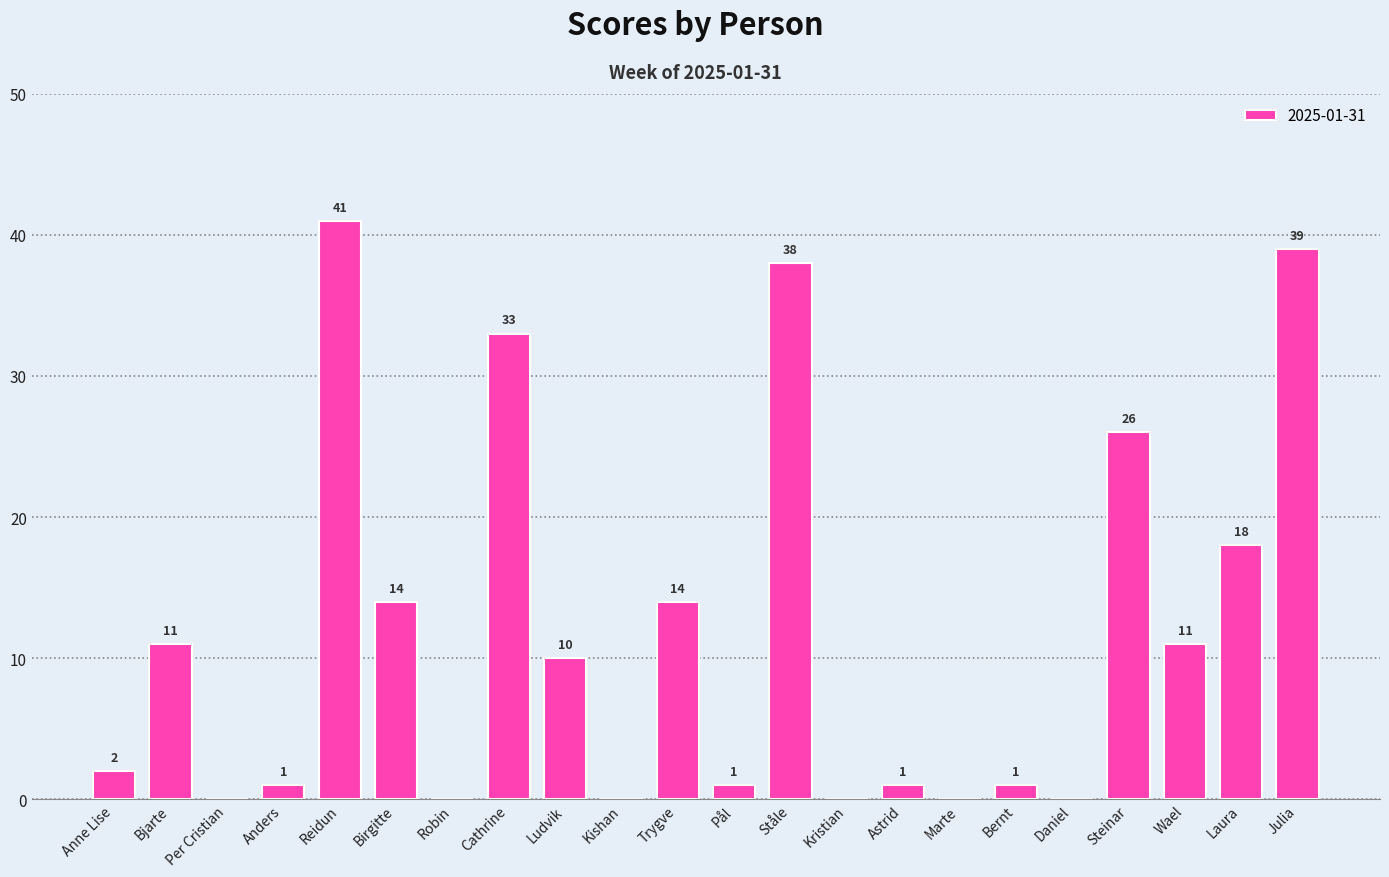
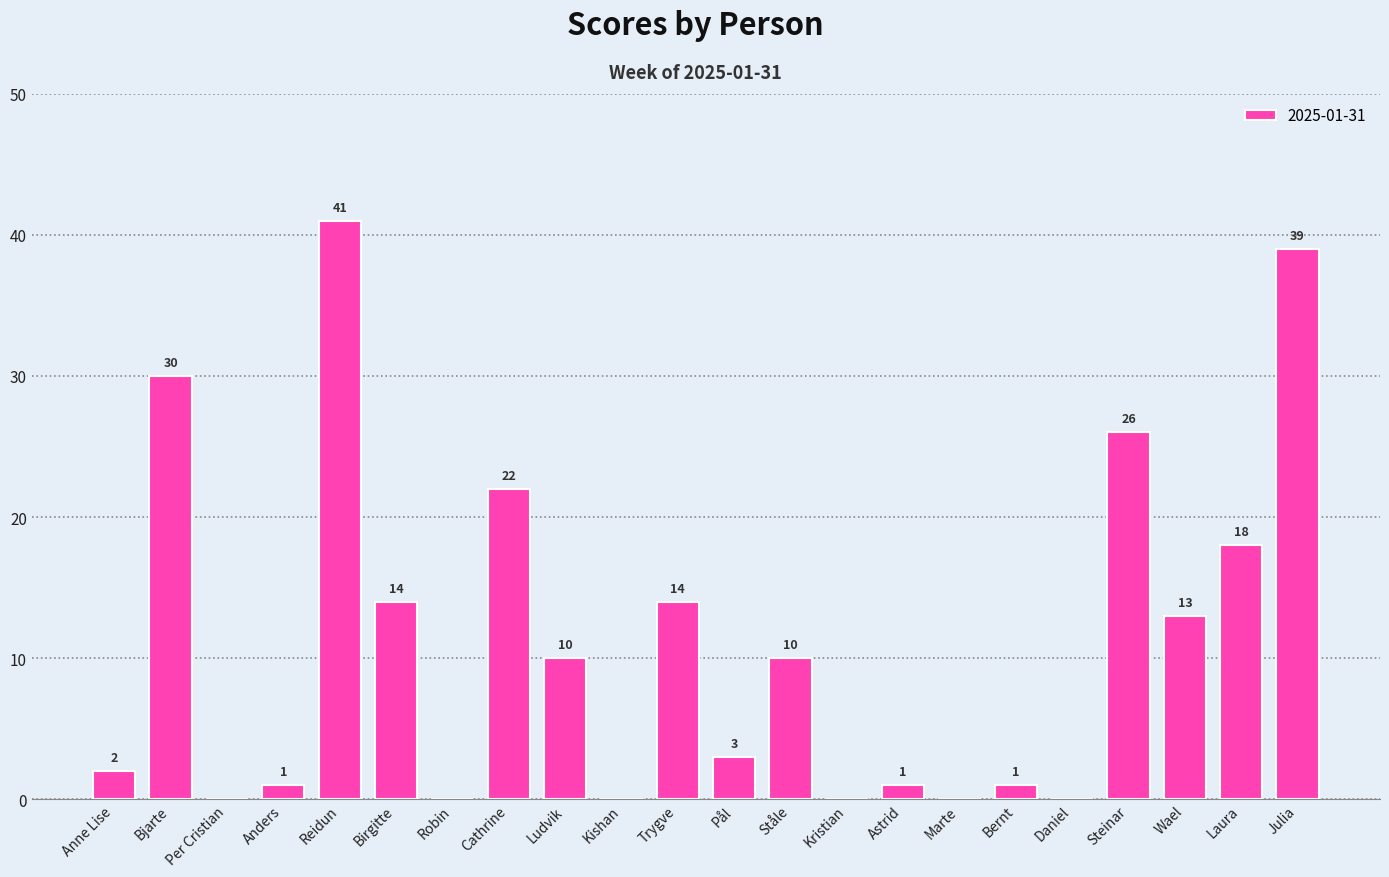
Bjarte: 11 -> 30
Cathrine: 33 -> 22
Pål: 1 -> 3
Ståle: 38 -> 10
Wael: 11 -> 13
